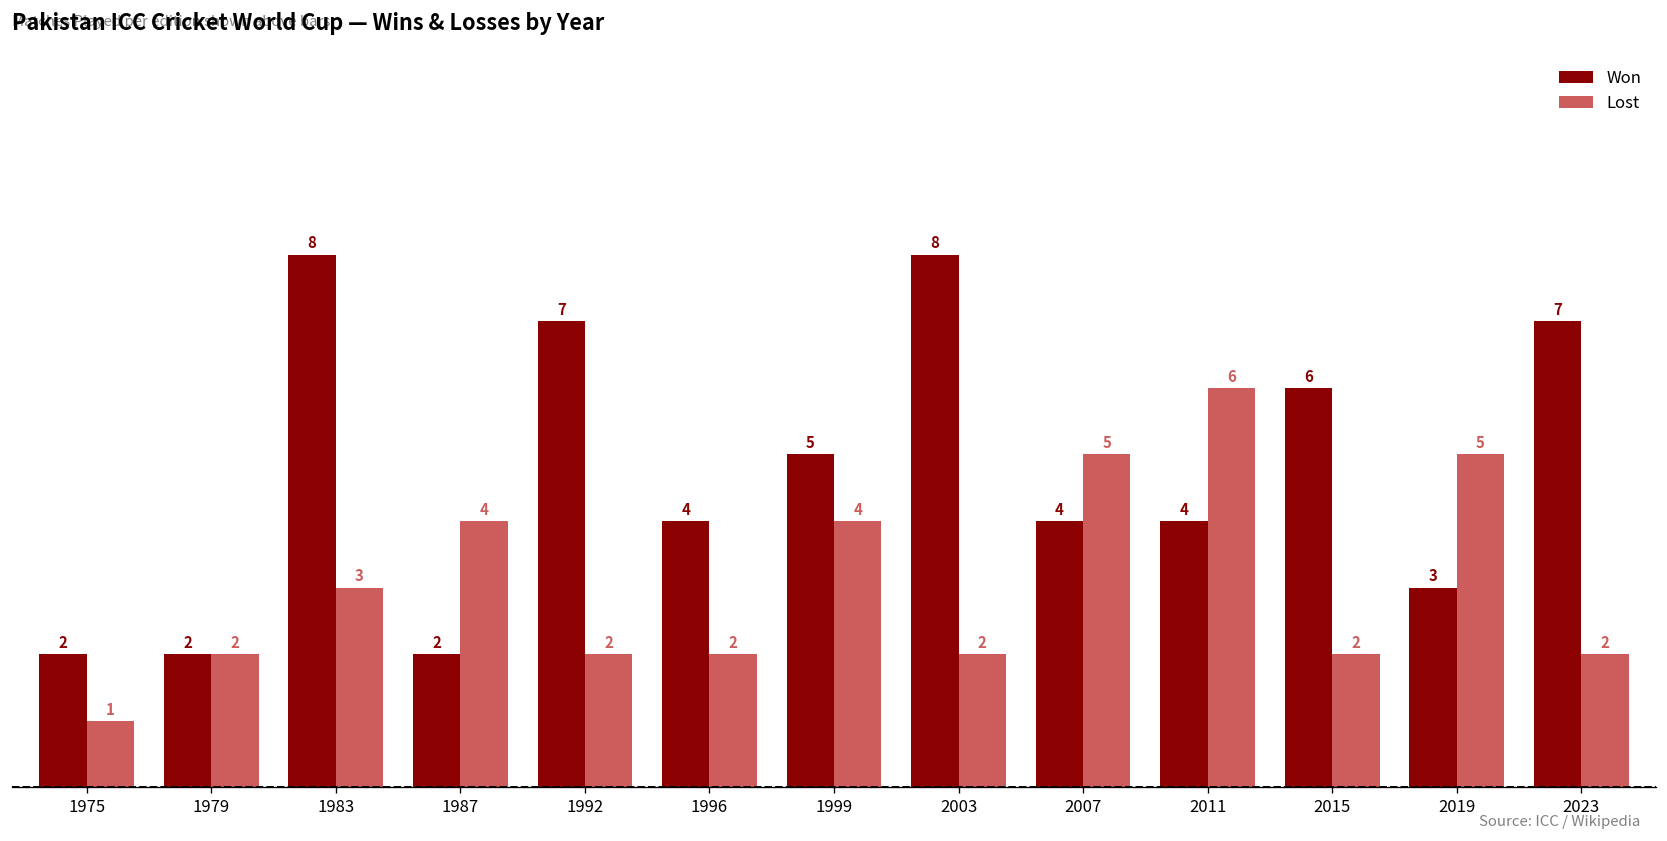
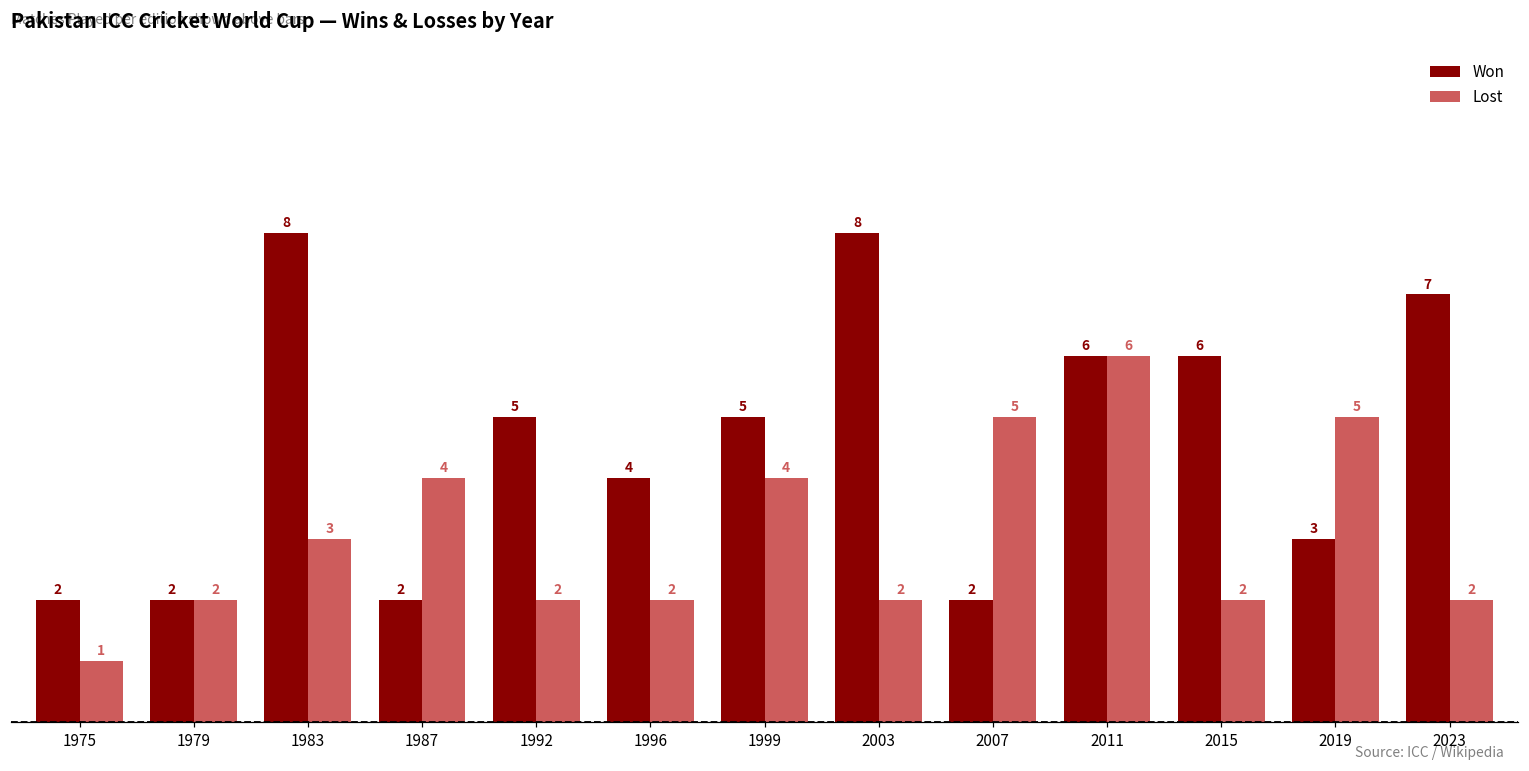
Won, 1992: 7 -> 5
Won, 2007: 4 -> 2
Won, 2011: 4 -> 6
